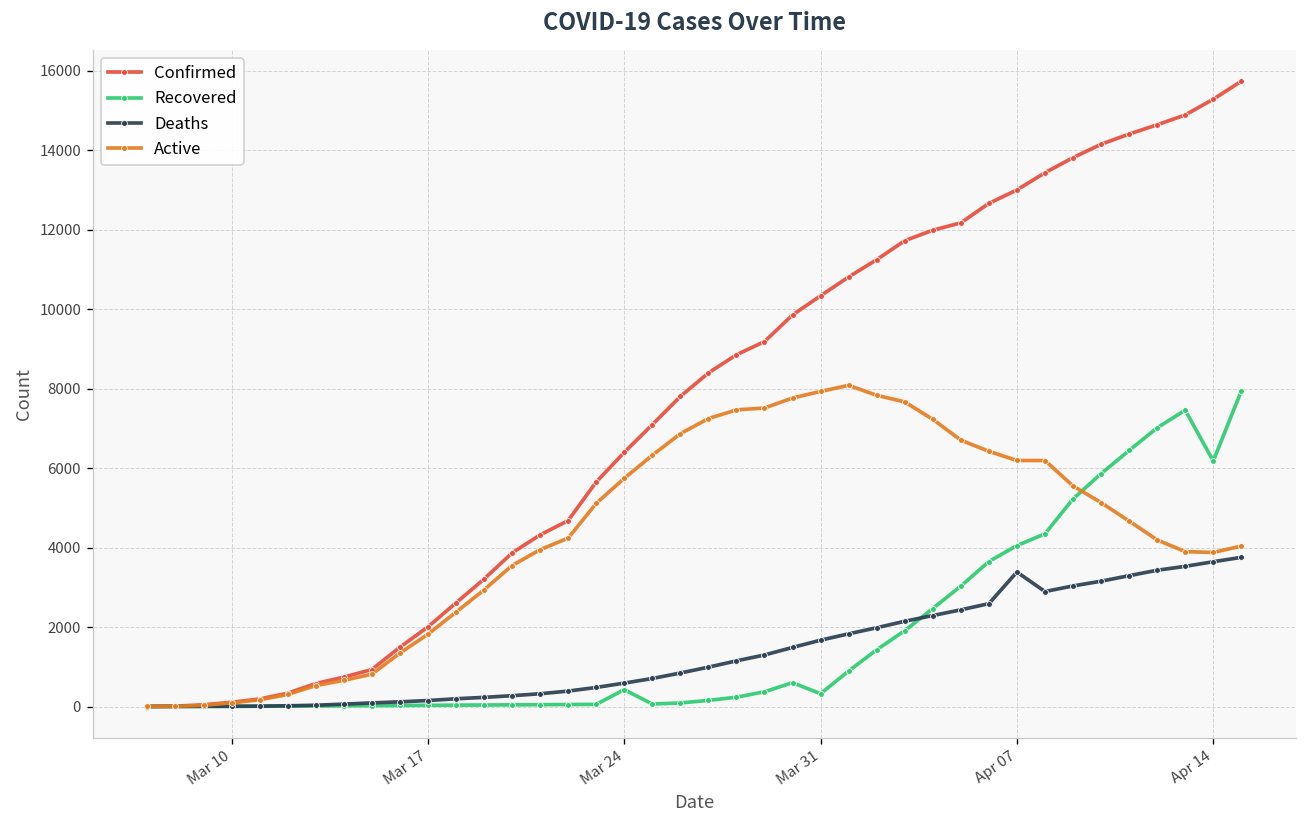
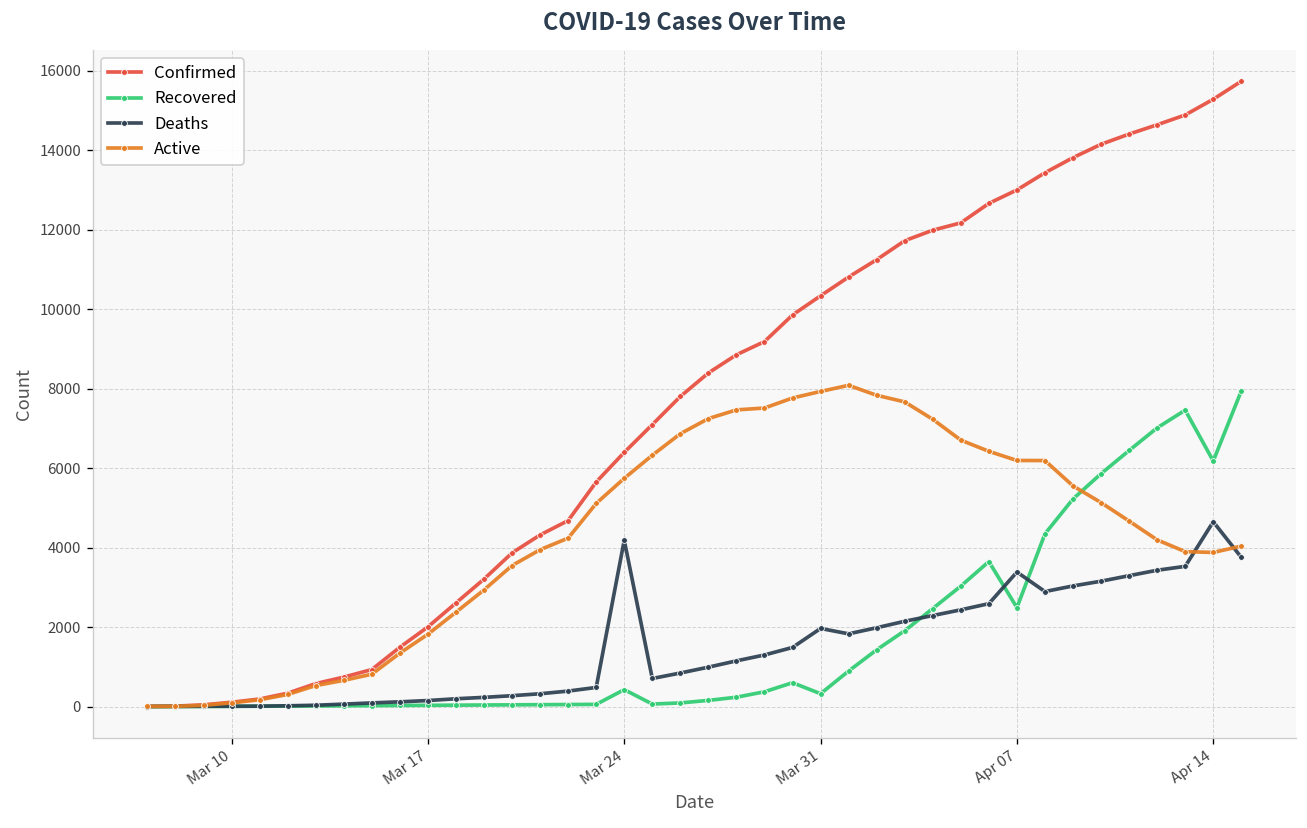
Deaths, Mar 24: 600 -> 4200
Deaths, Mar 31: 1700 -> 2000
Recovered, Apr 07: 4100 -> 2500
Deaths, Apr 14: 3600 -> 4700
